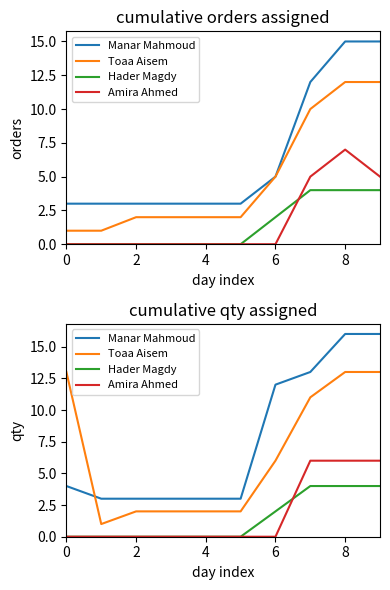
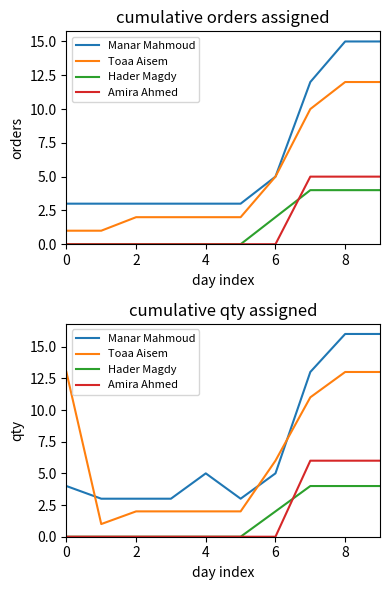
cumulative orders assigned, Amira Ahmed, 8: 7 -> 5
cumulative qty assigned, Manar Mahmoud, 4: 3 -> 5
cumulative qty assigned, Manar Mahmoud, 6: 12 -> 5
